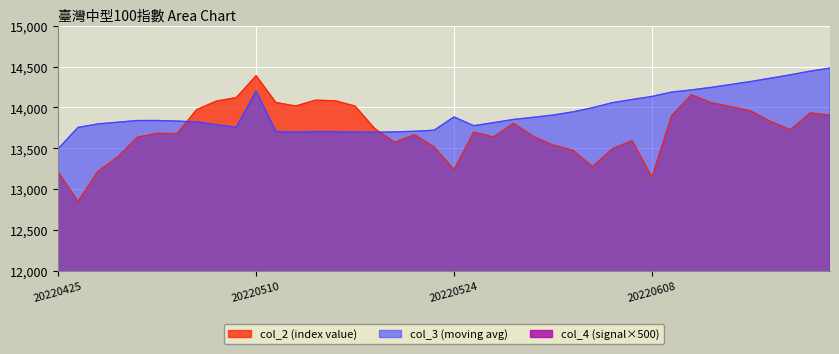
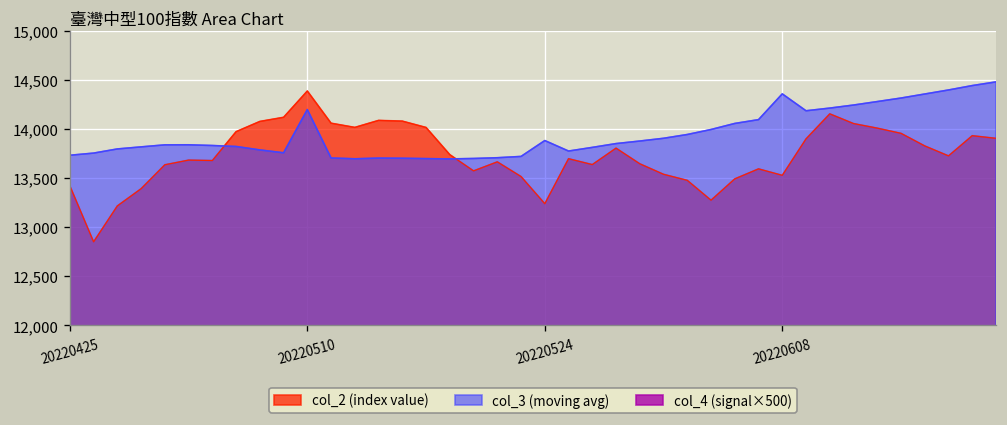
col_2 (index value), 20220425: 13,200 -> 13,400
col_3 (moving avg), 20220425: 13,500 -> 13,700
col_2 (index value), 20220608: 13,100 -> 13,500
col_3 (moving avg), 20220608: 14,100 -> 14,400
